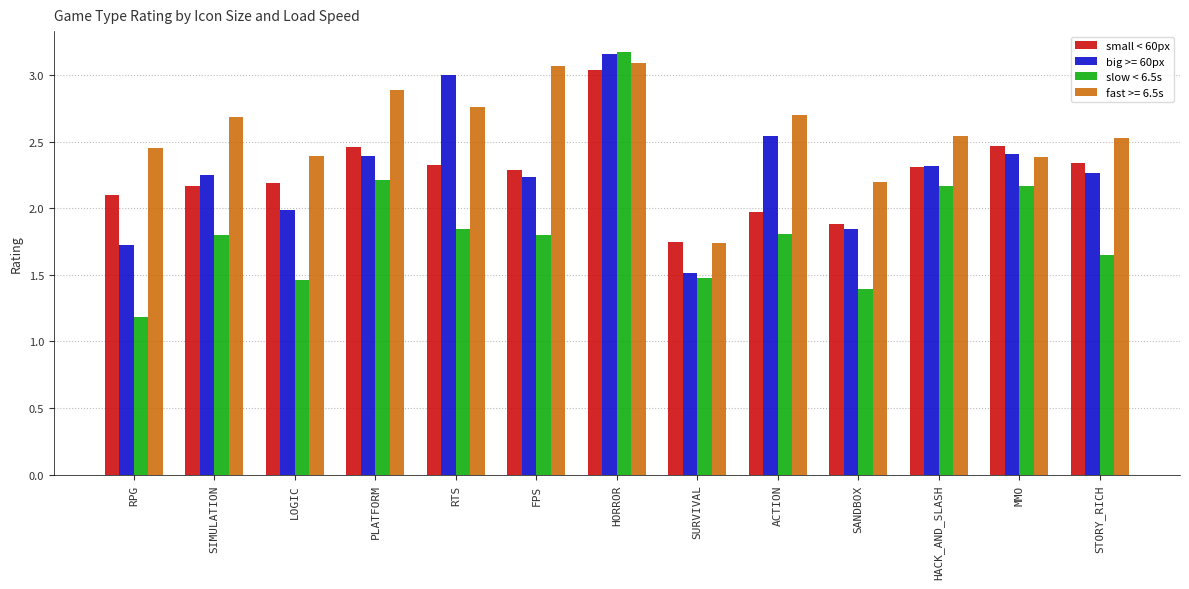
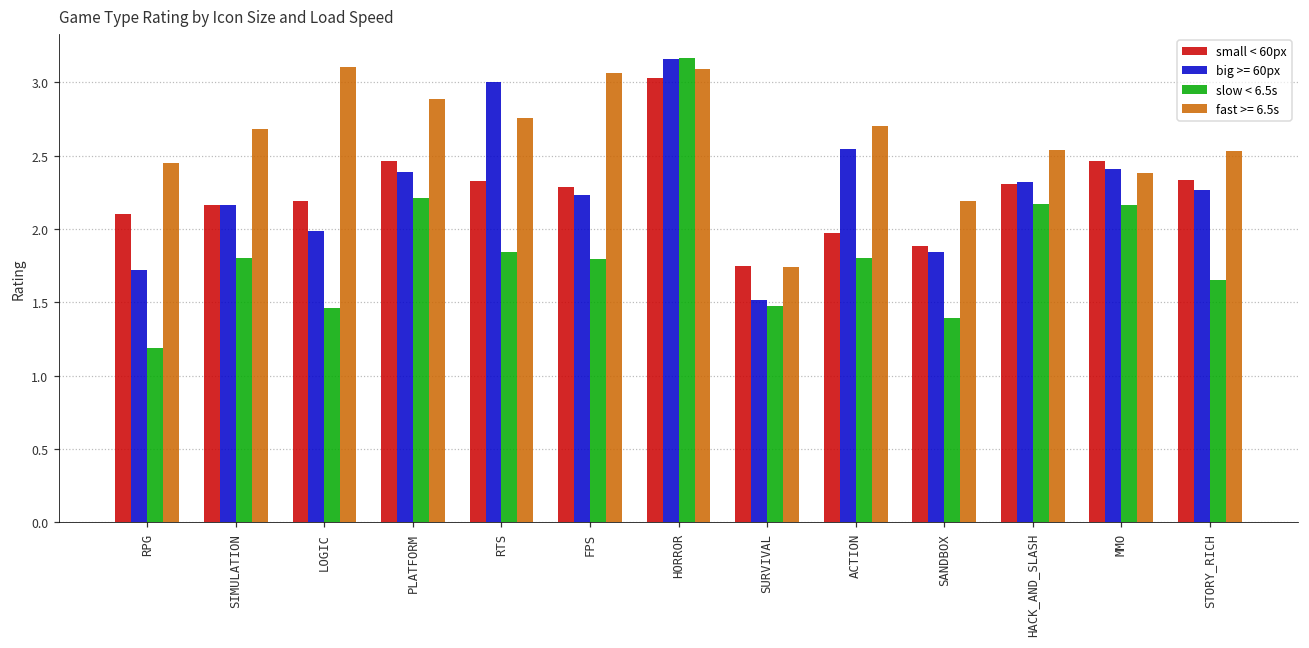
big >= 60px, SIMULATION: 2.25 -> 2.17
fast >= 6.5s, LOGIC: 2.39 -> 3.11
